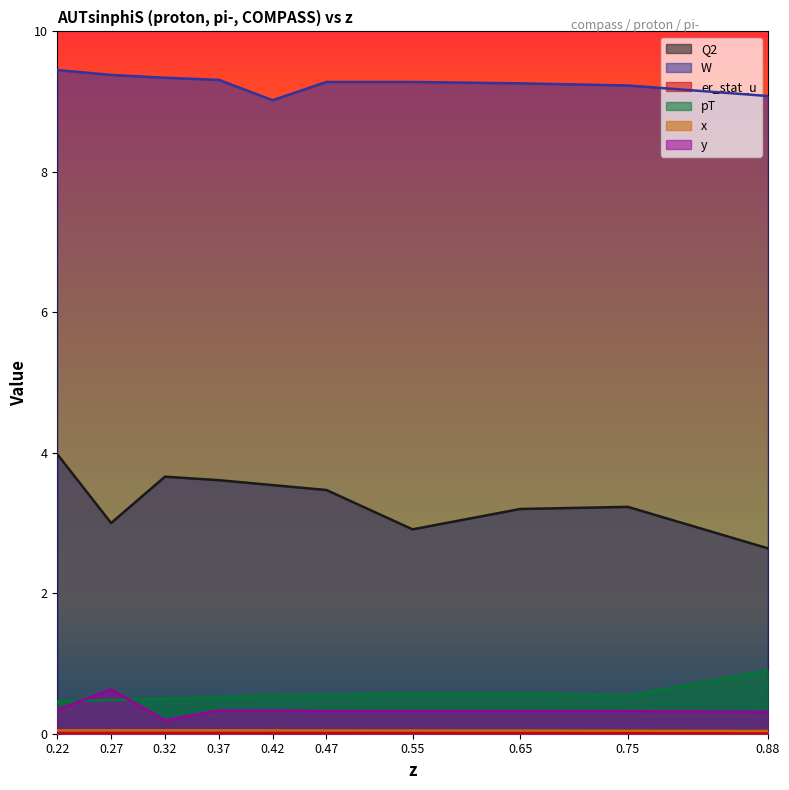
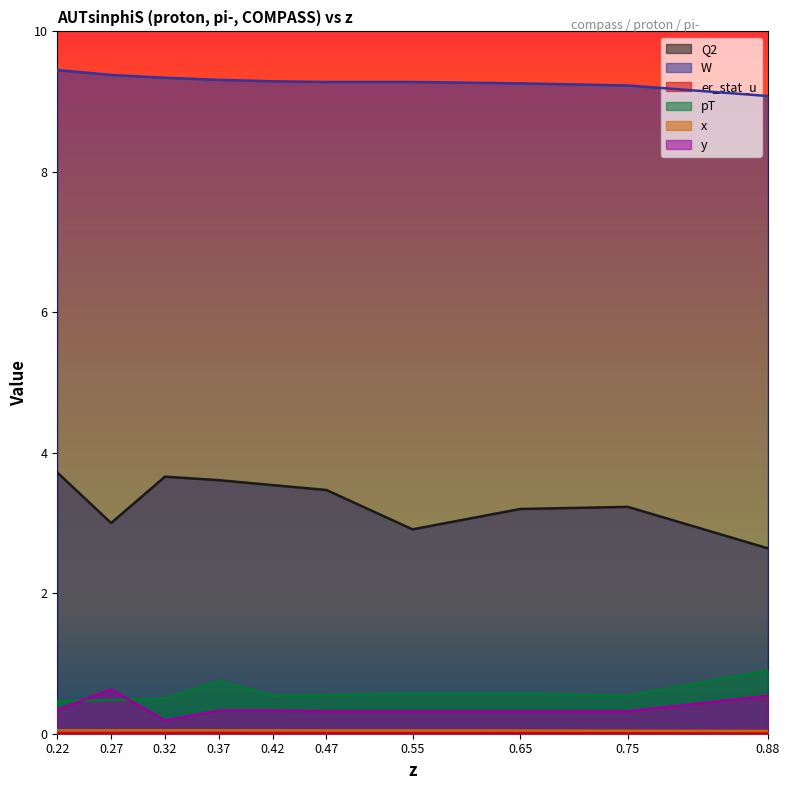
Q2, 0.22: 4.0 -> 3.7
pT, 0.37: 0.5 -> 0.8
W, 0.42: 9.0 -> 9.3
y, 0.88: 0.3 -> 0.5
